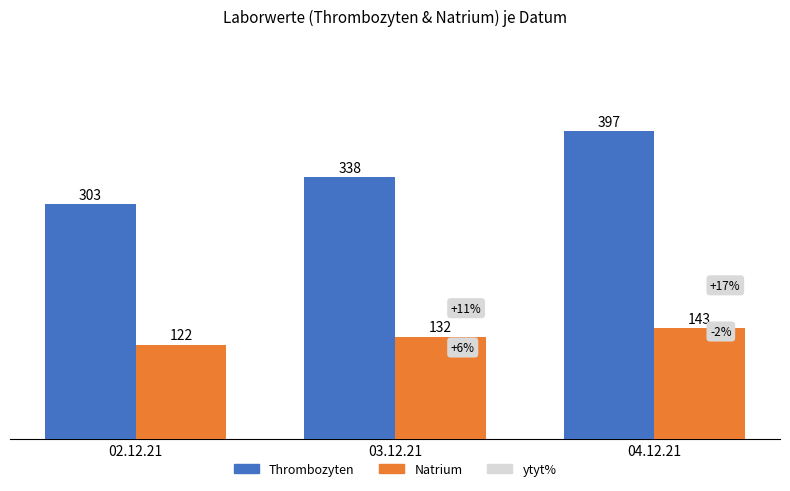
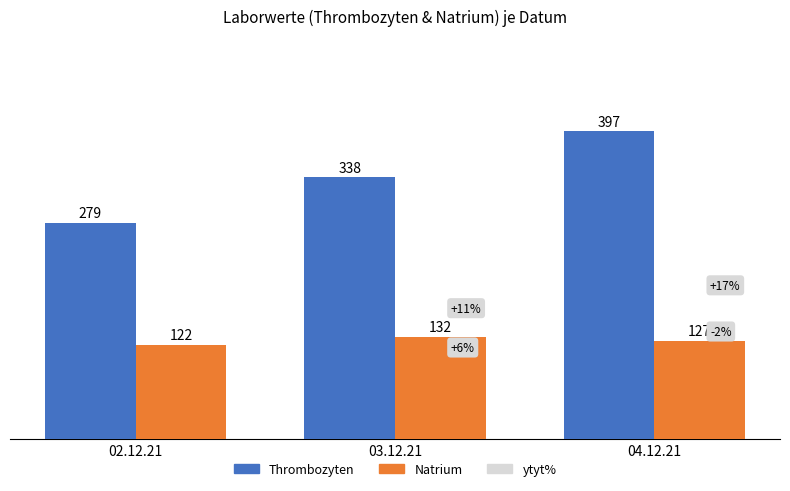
Thrombozyten, 02.12.21: 303 -> 279
Natrium, 04.12.21: 143 -> 127
